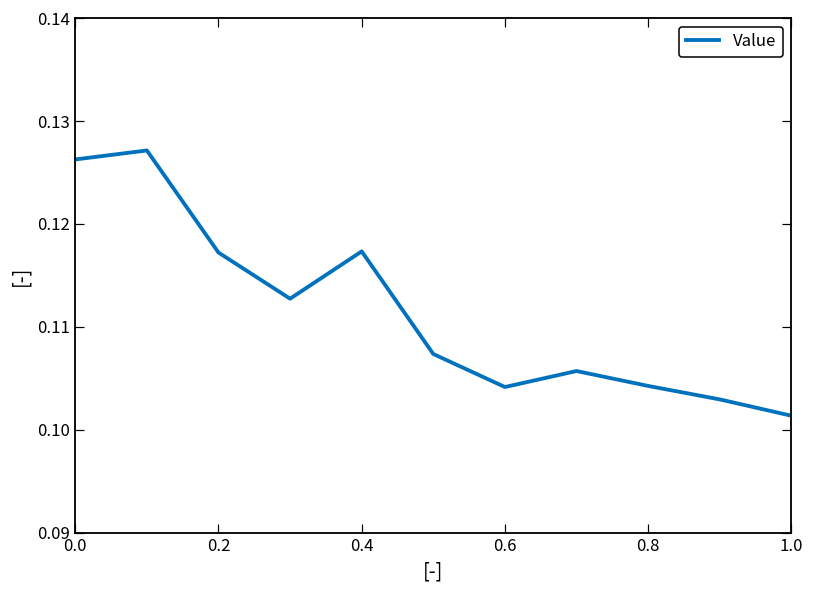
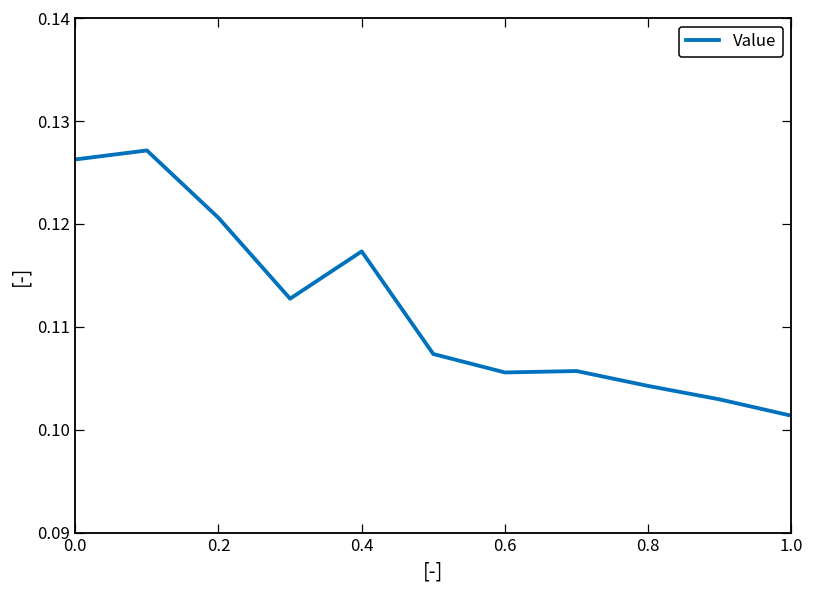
0.2: 0.117 -> 0.121
0.6: 0.104 -> 0.106
